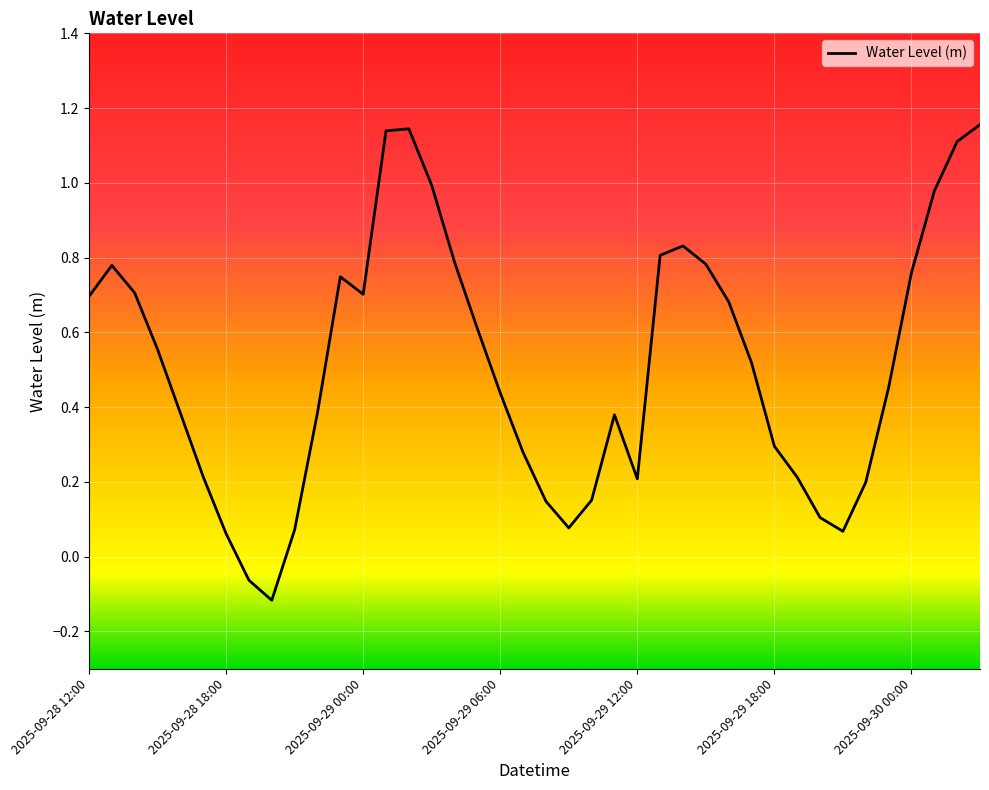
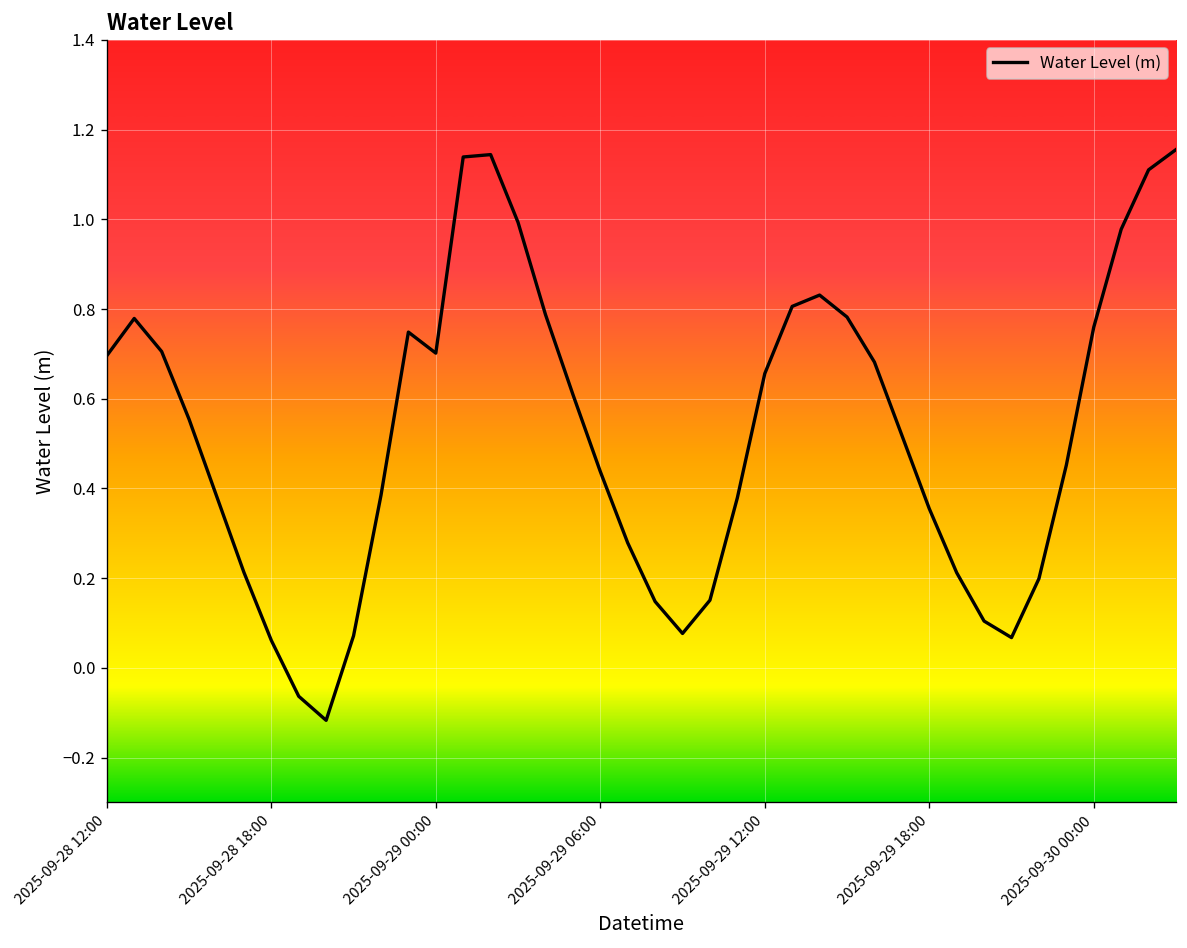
2025-09-29 12:00: 0.21 -> 0.66
2025-09-29 18:00: 0.30 -> 0.36
